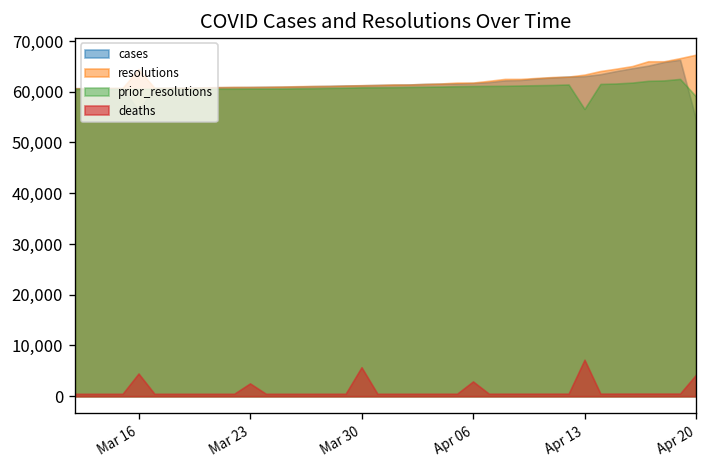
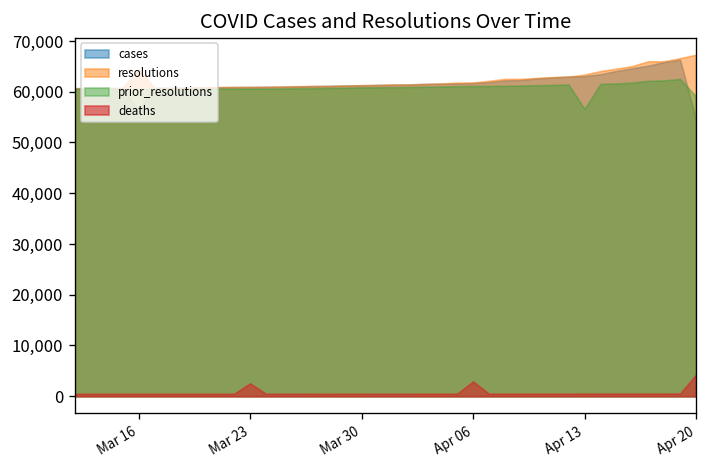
deaths, Mar 16: 4,000 -> 0
deaths, Mar 30: 6,000 -> 0
deaths, Apr 13: 7,000 -> 1,000
